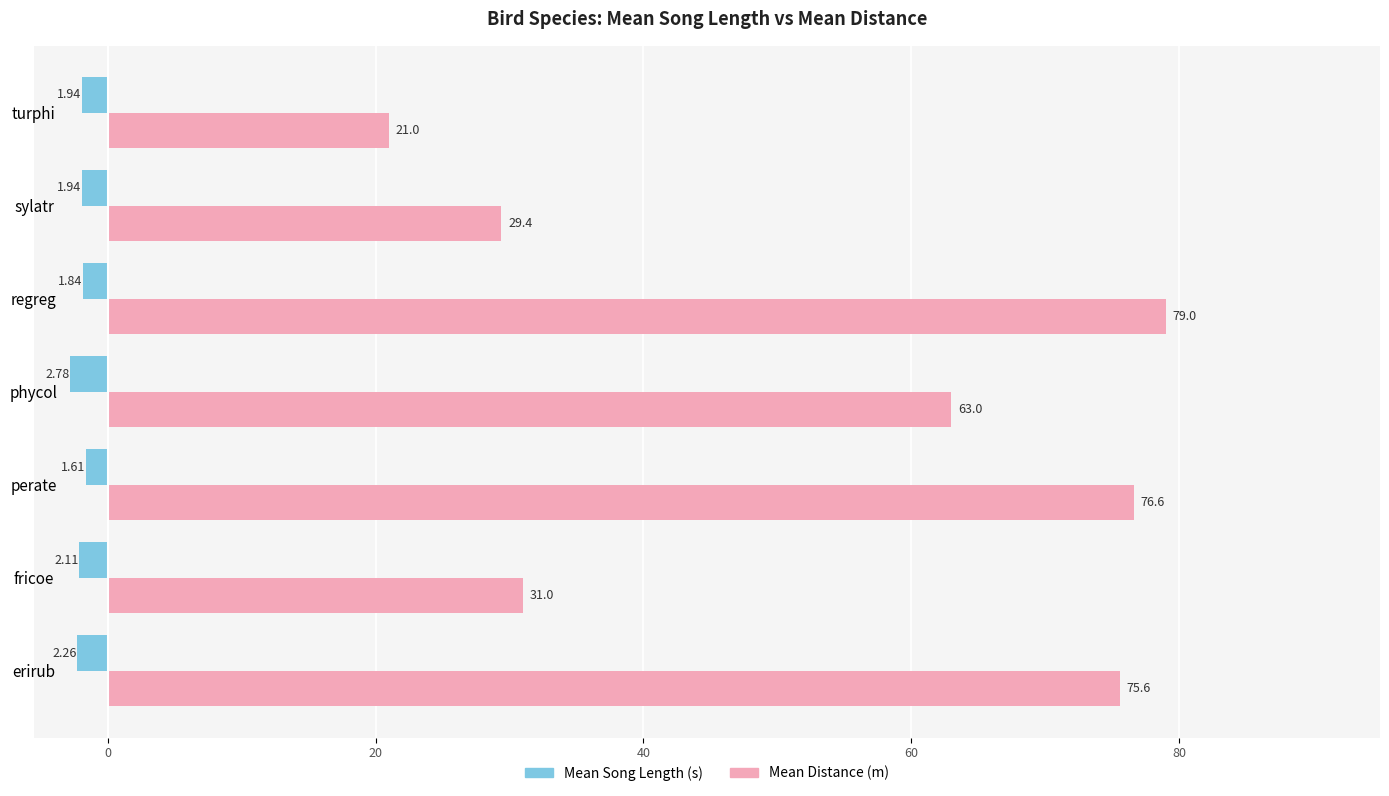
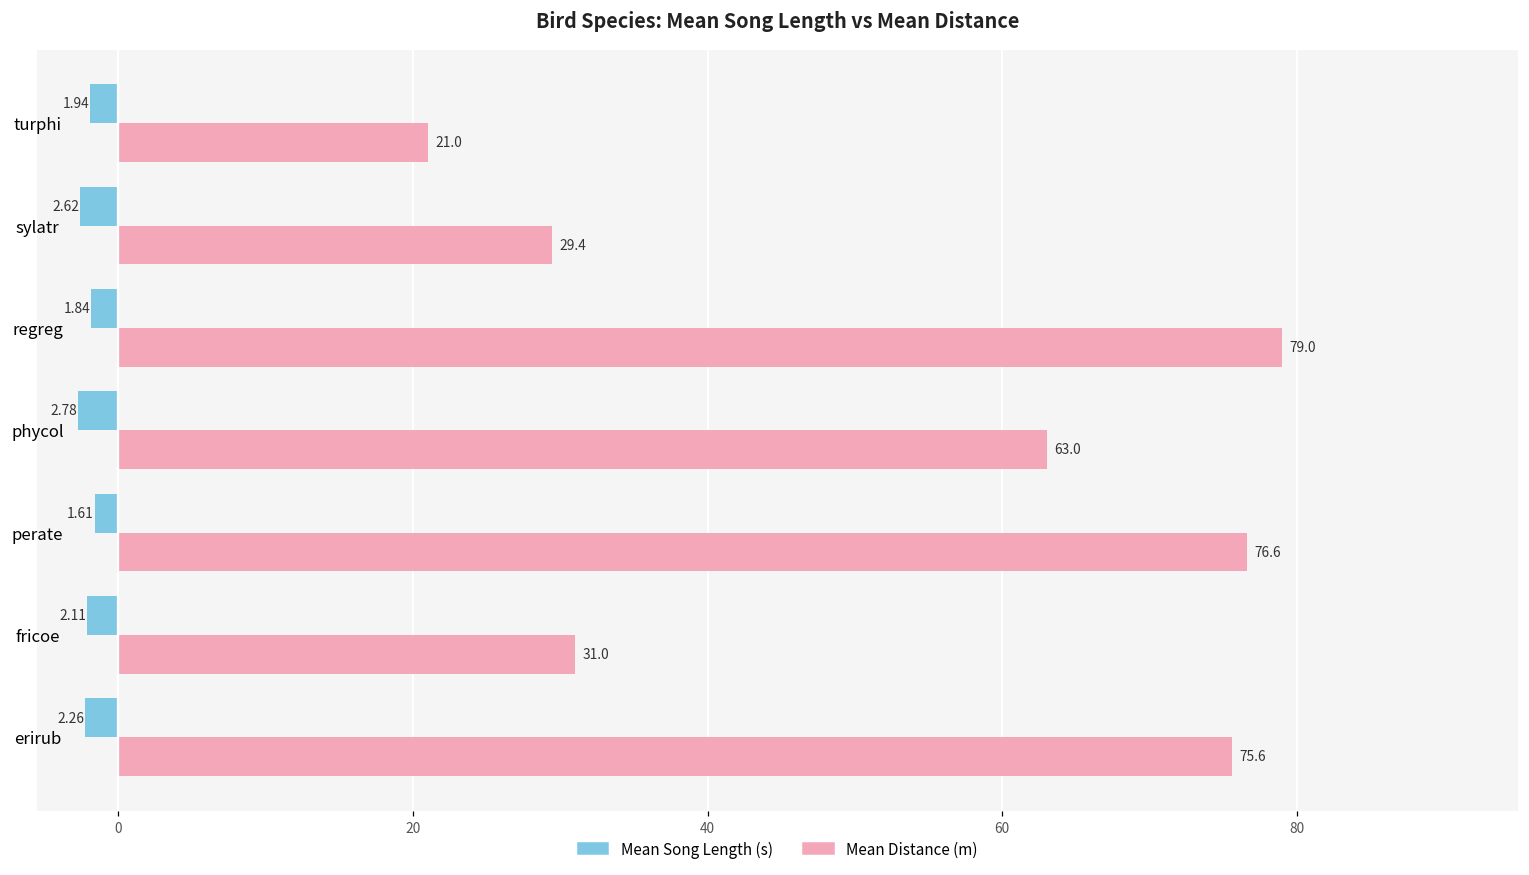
Mean Song Length (s), sylatr: 1.94 -> 2.62
